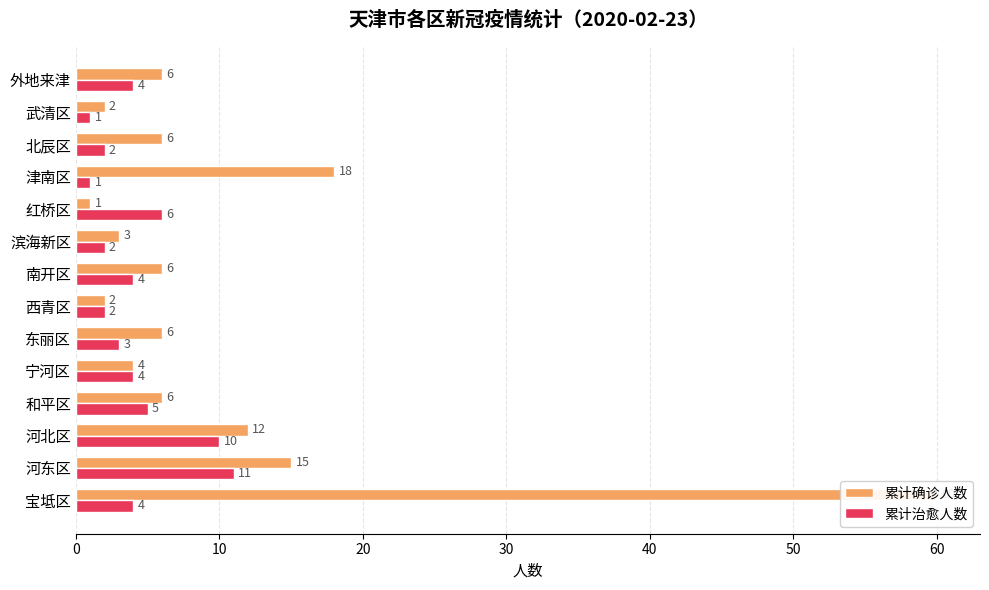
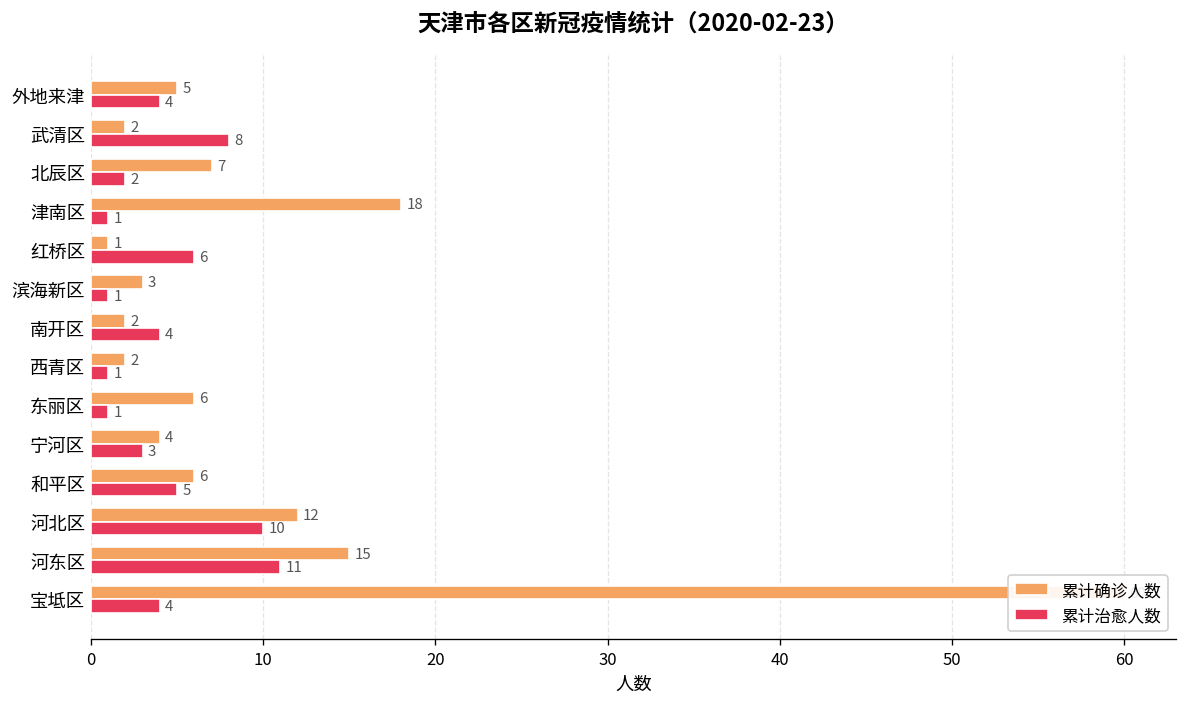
累计确诊人数, 外地来津: 6 -> 5
累计治愈人数, 武清区: 1 -> 8
累计确诊人数, 北辰区: 6 -> 7
累计治愈人数, 滨海新区: 2 -> 1
累计确诊人数, 南开区: 6 -> 2
累计治愈人数, 西青区: 2 -> 1
累计治愈人数, 东丽区: 3 -> 1
累计治愈人数, 宁河区: 4 -> 3
